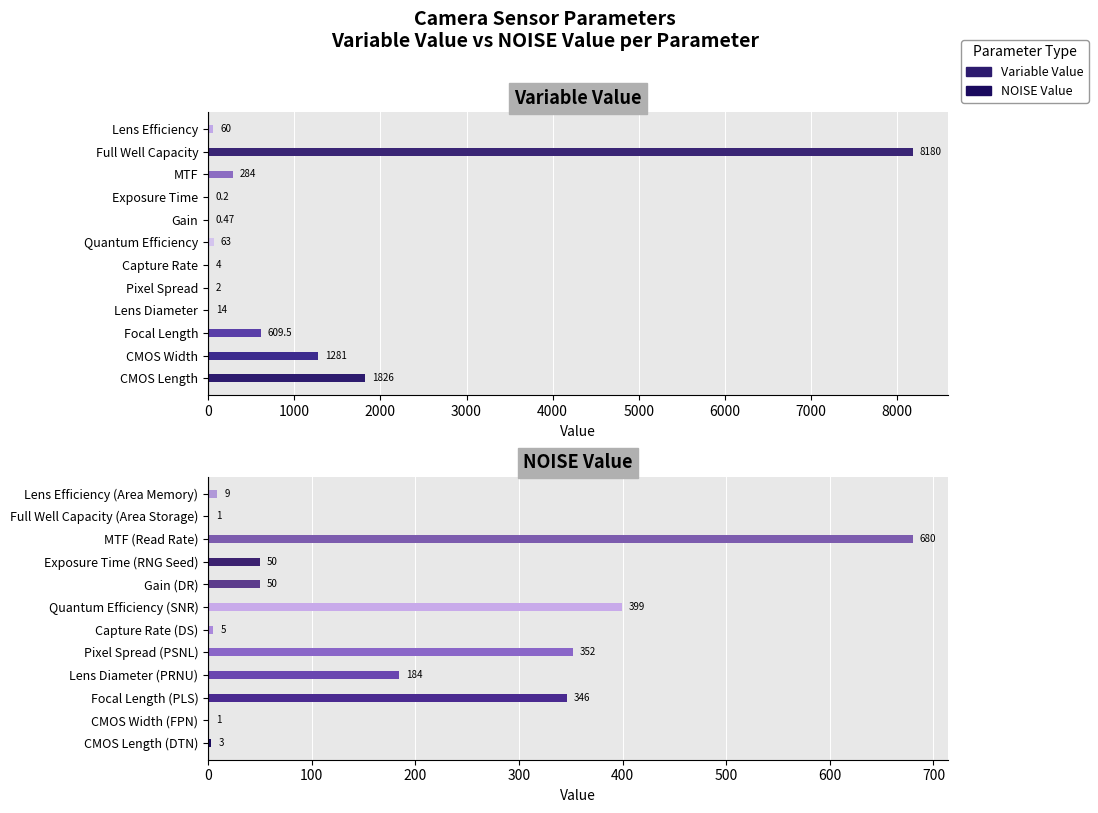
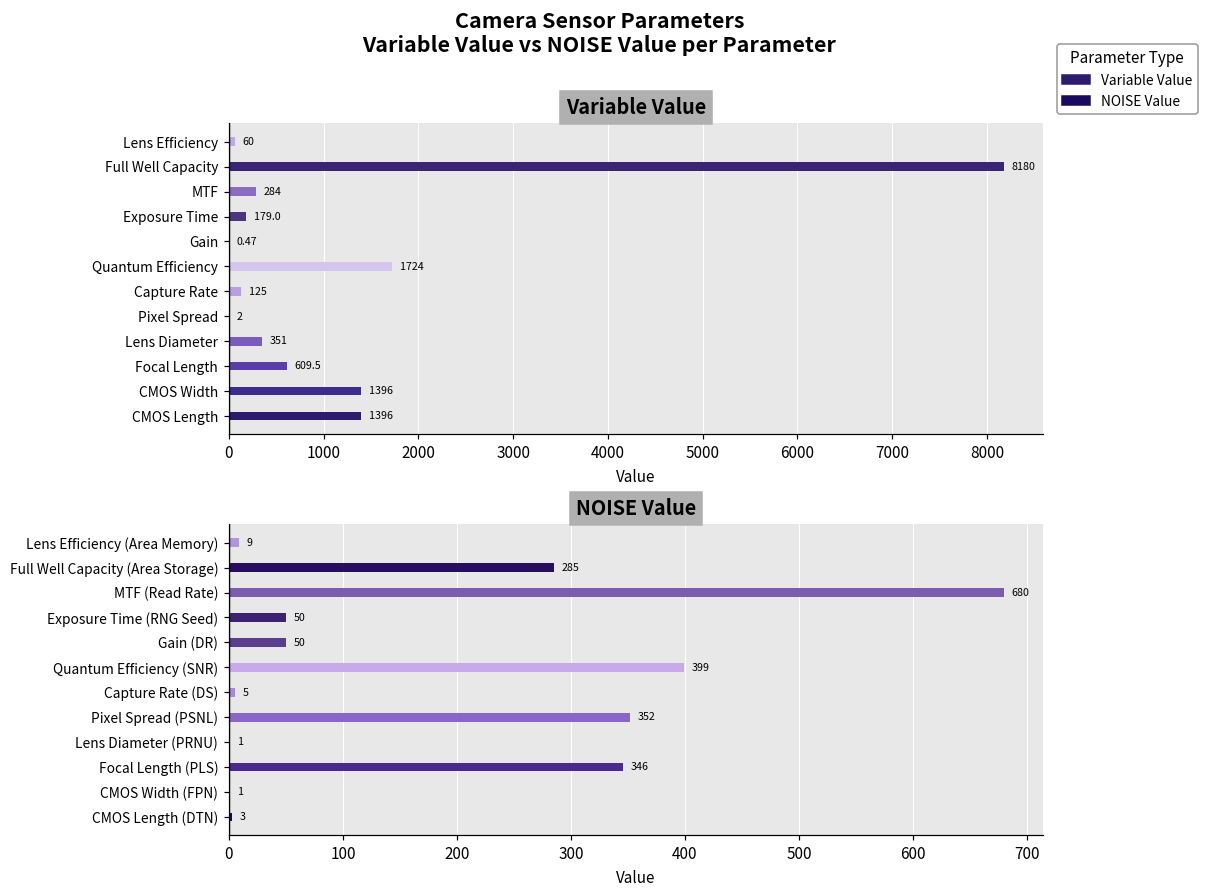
Variable Value, Exposure Time: 0.2 -> 179.0
Variable Value, Quantum Efficiency: 63 -> 1724
Variable Value, Capture Rate: 4 -> 125
Variable Value, Lens Diameter: 14 -> 351
Variable Value, CMOS Width: 1281 -> 1396
Variable Value, CMOS Length: 1826 -> 1396
NOISE Value, Full Well Capacity (Area Storage): 1 -> 285
NOISE Value, Lens Diameter (PRNU): 184 -> 1
